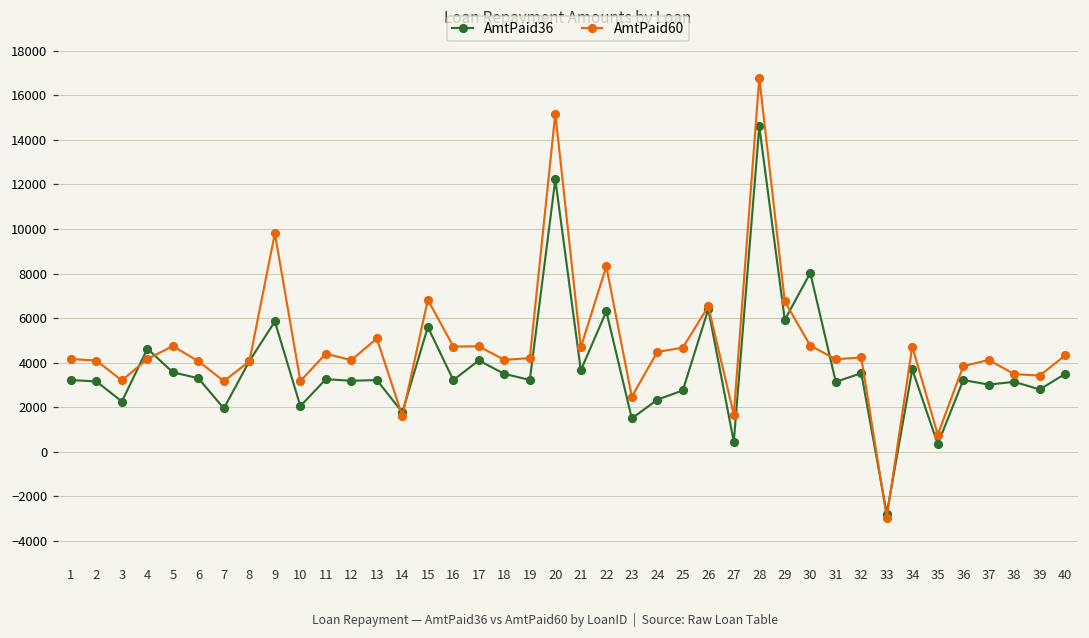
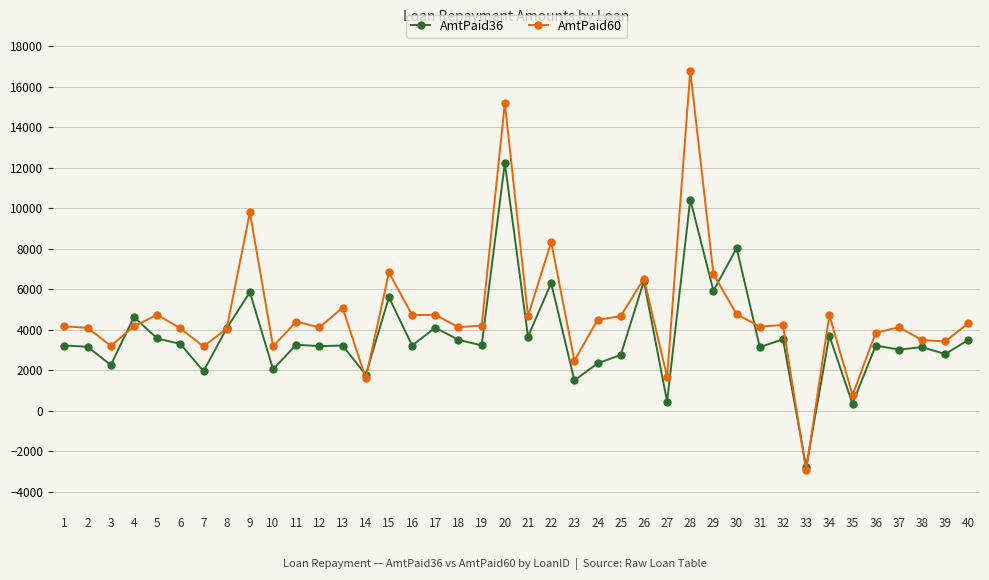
AmtPaid36, 28: 14600 -> 10400
